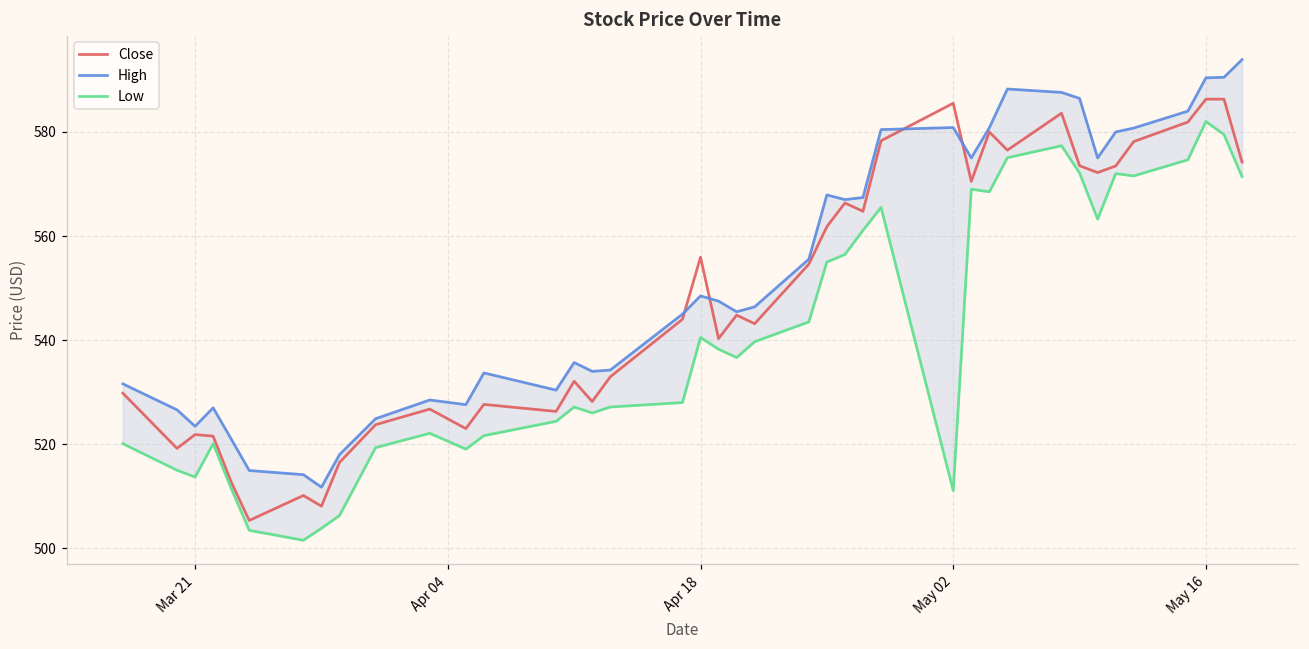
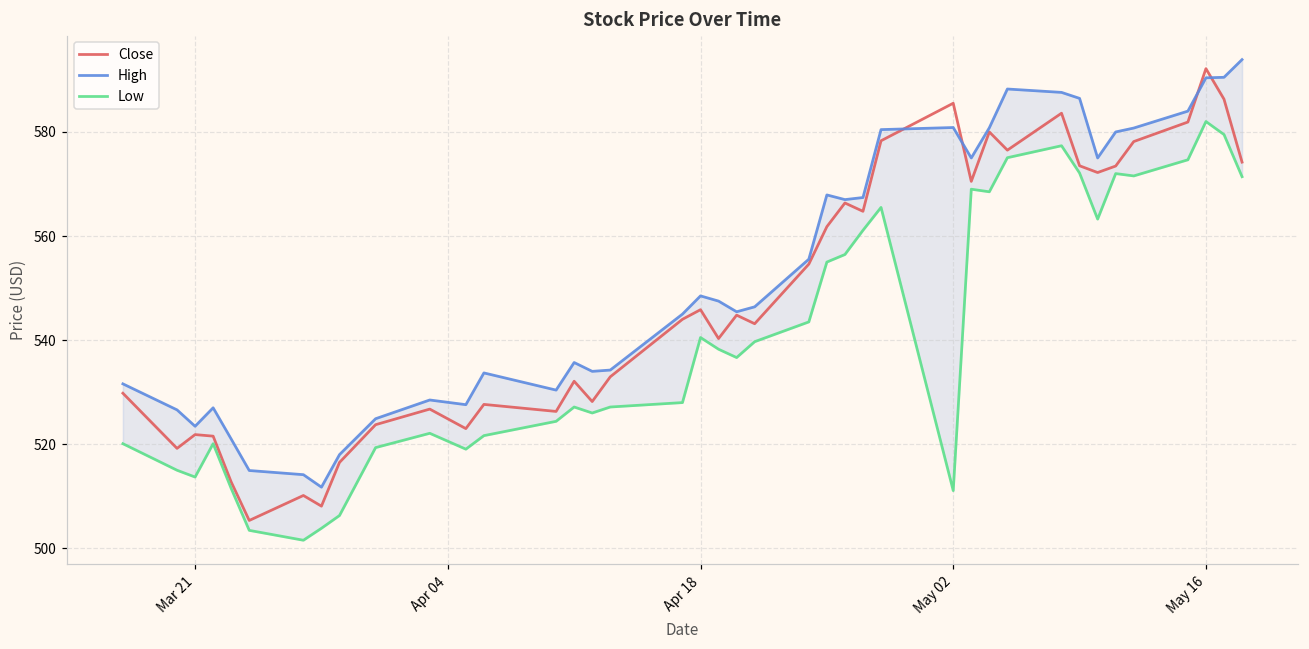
Close, Apr 18: 556 -> 546
Close, May 16: 586 -> 592
